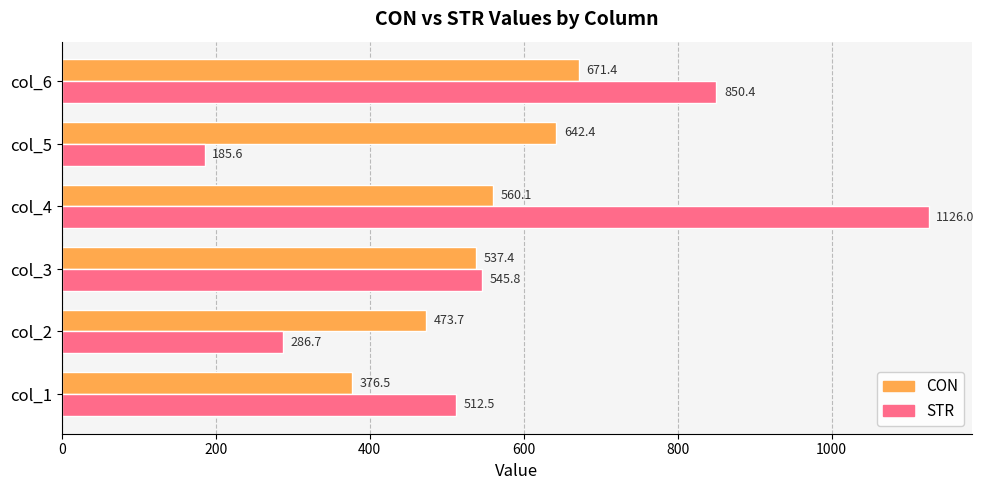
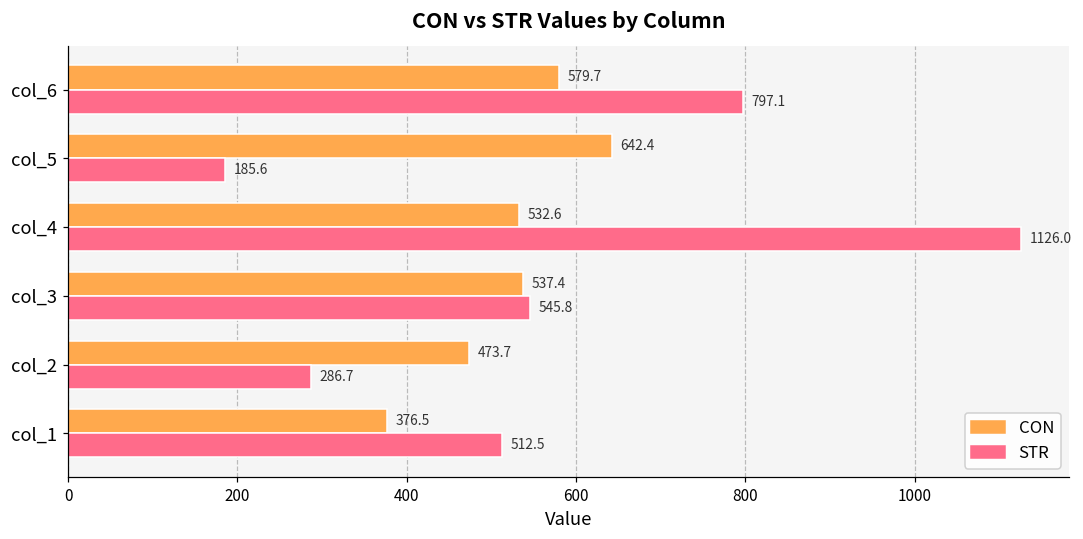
CON, col_6: 671.4 -> 579.7
STR, col_6: 850.4 -> 797.1
CON, col_4: 560.1 -> 532.6
